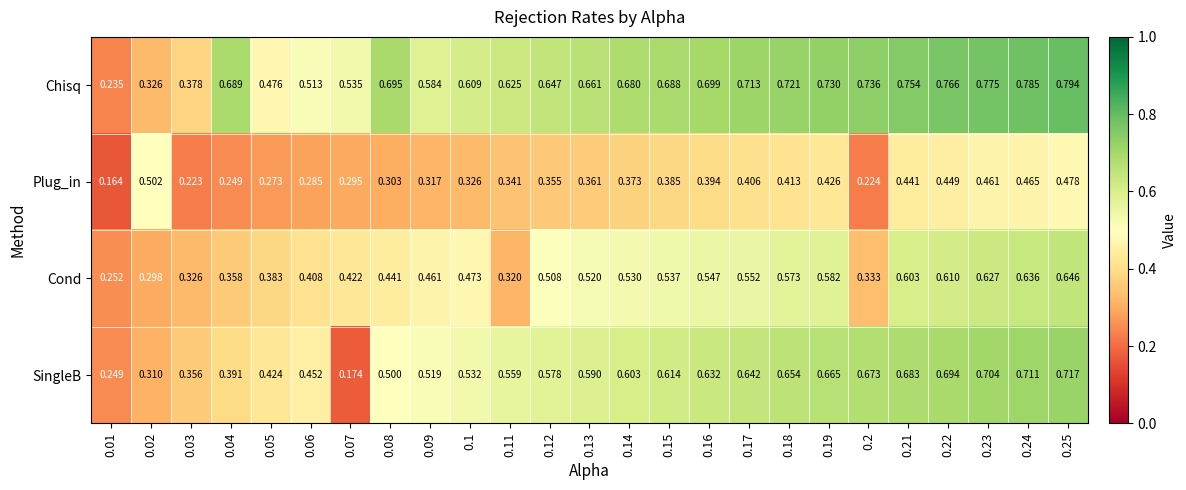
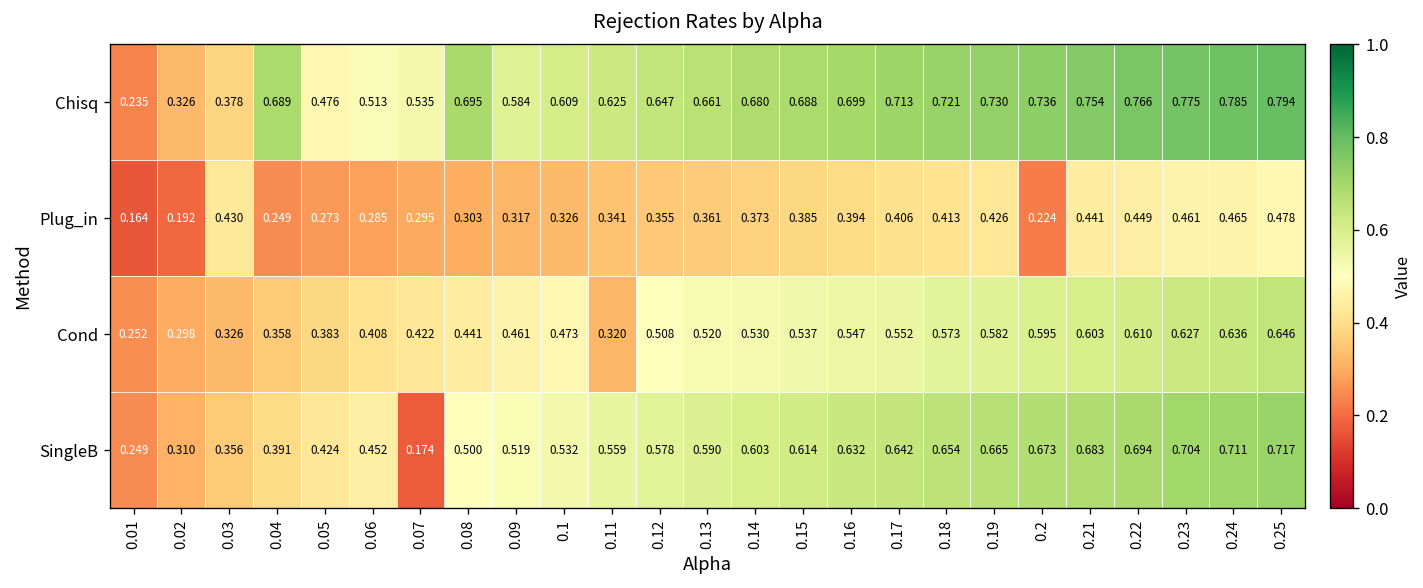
Plug_in, 0.02: 0.502 -> 0.192
Plug_in, 0.03: 0.223 -> 0.430
Cond, 0.2: 0.333 -> 0.595
